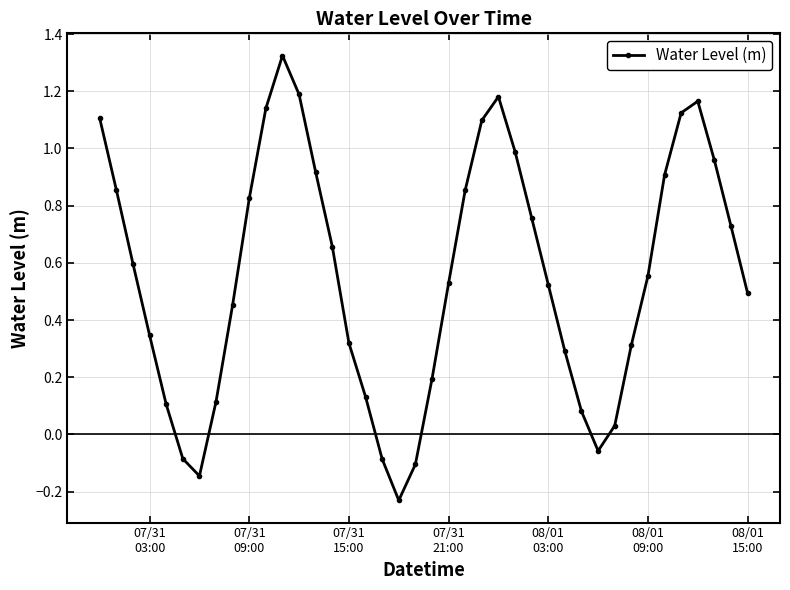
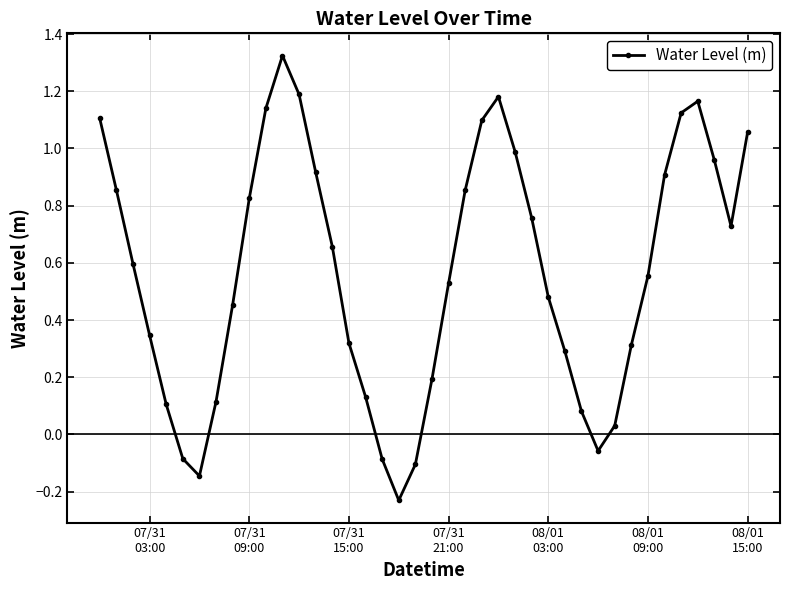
08/01 03:00: 0.52 -> 0.48
08/01 15:00: 0.49 -> 1.06
